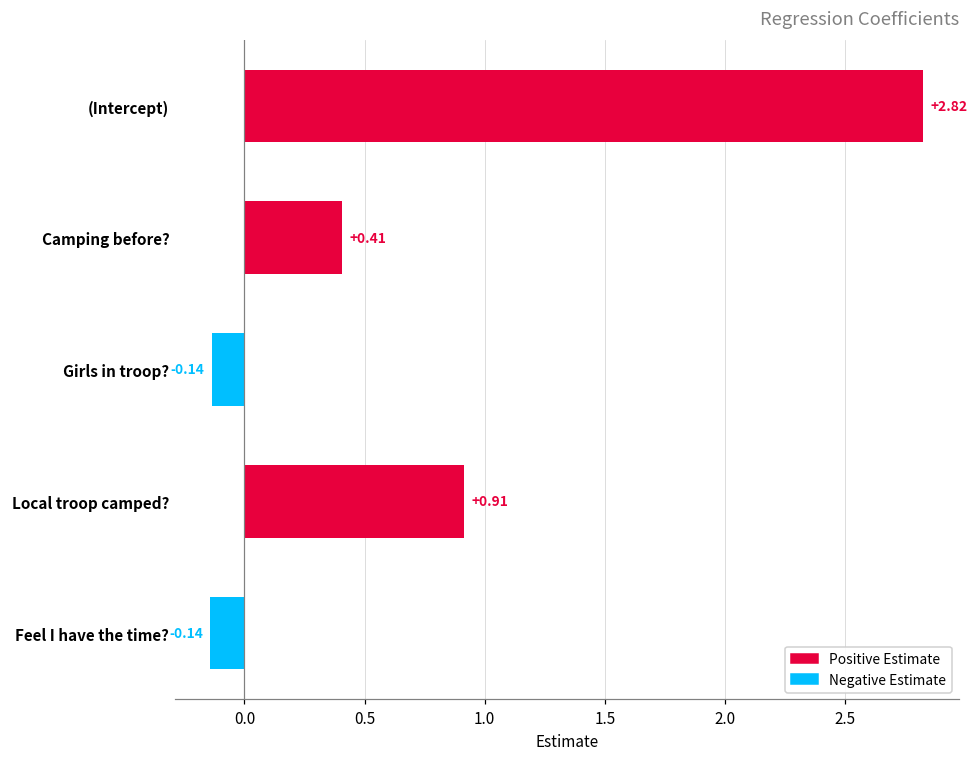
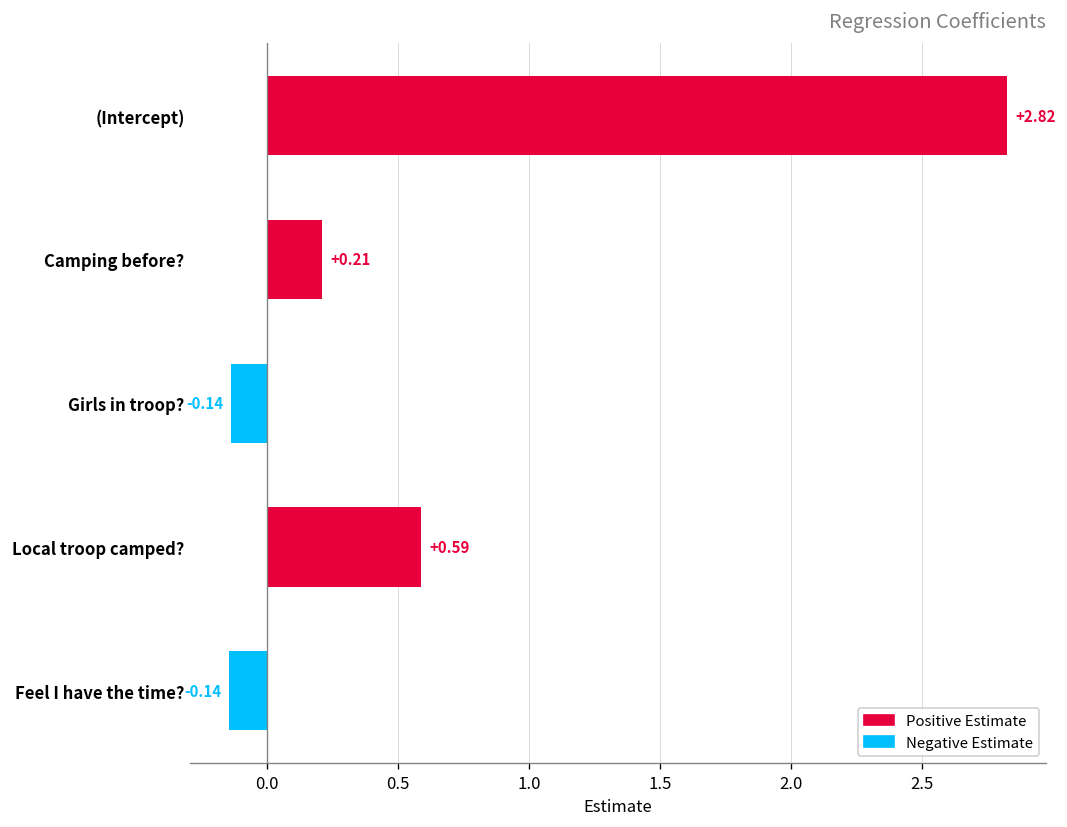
Camping before?: +0.41 -> +0.21
Local troop camped?: +0.91 -> +0.59
